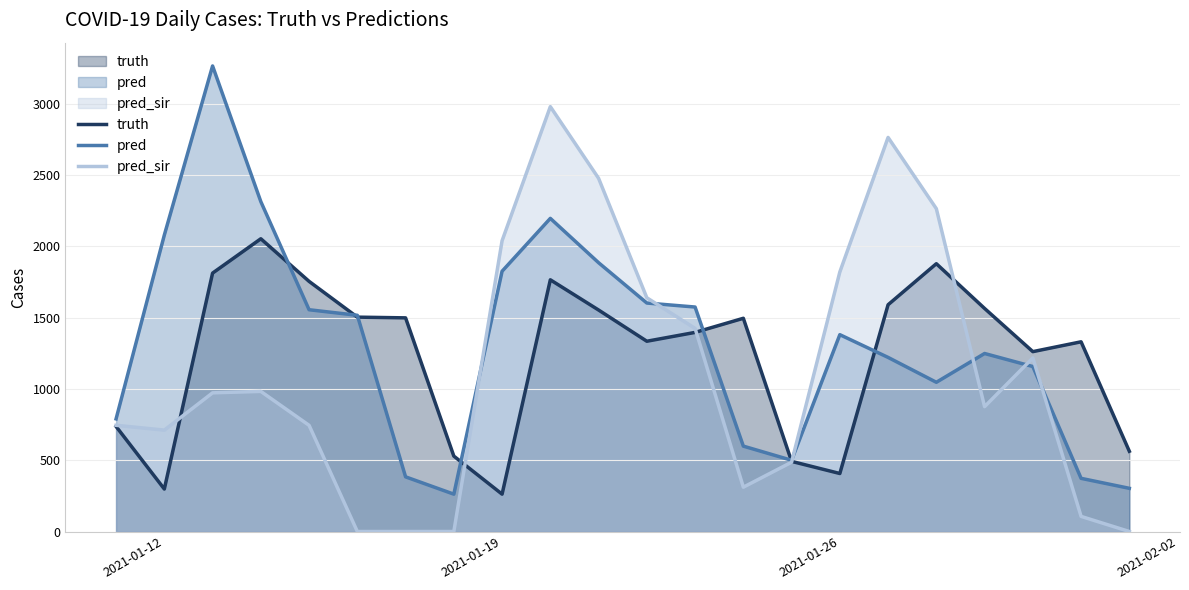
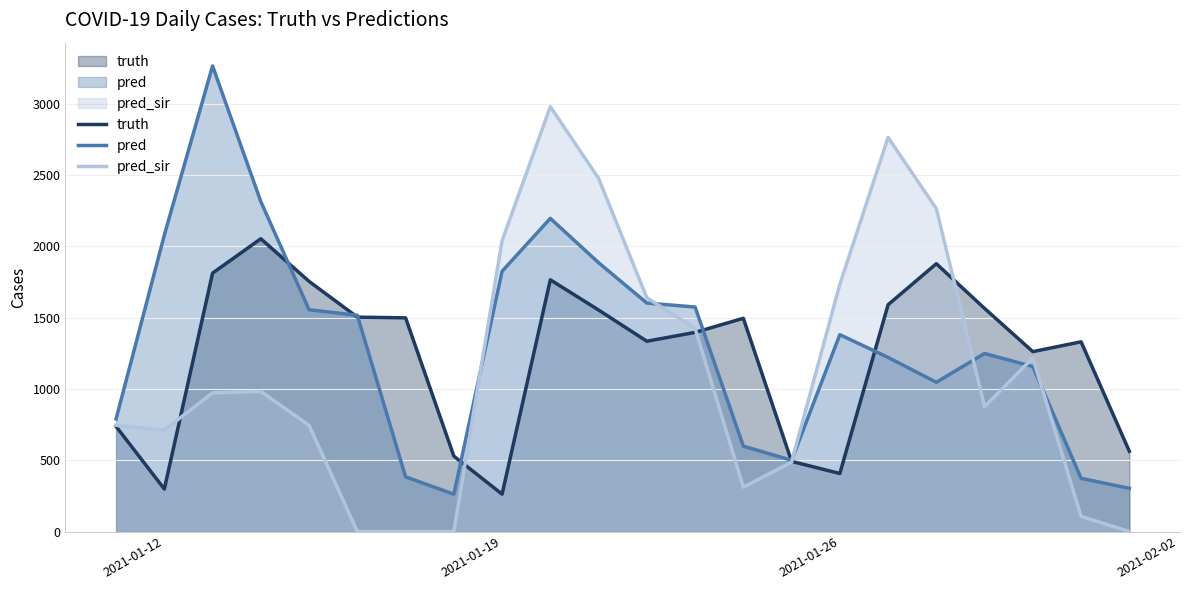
pred_sir, 2021-01-26: 1820 -> 1730
